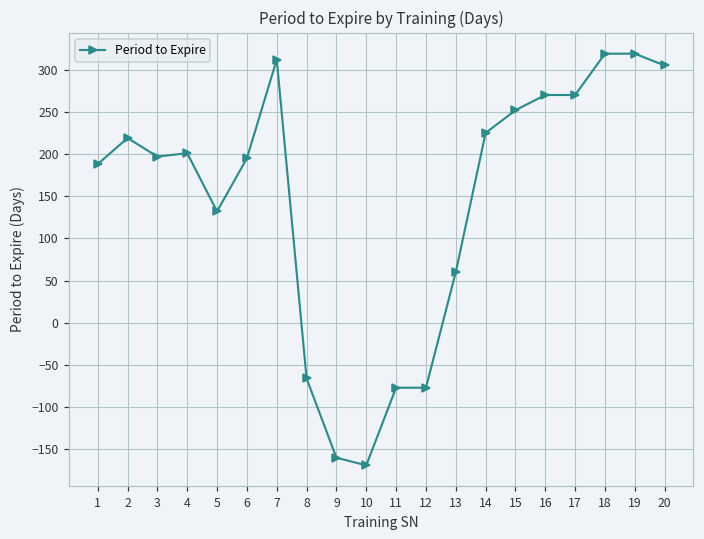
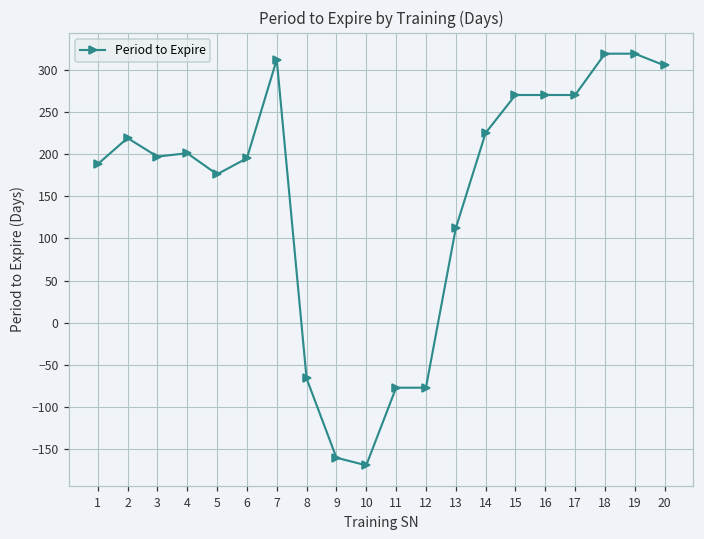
5: 130 -> 180
13: 60 -> 110
15: 250 -> 270
